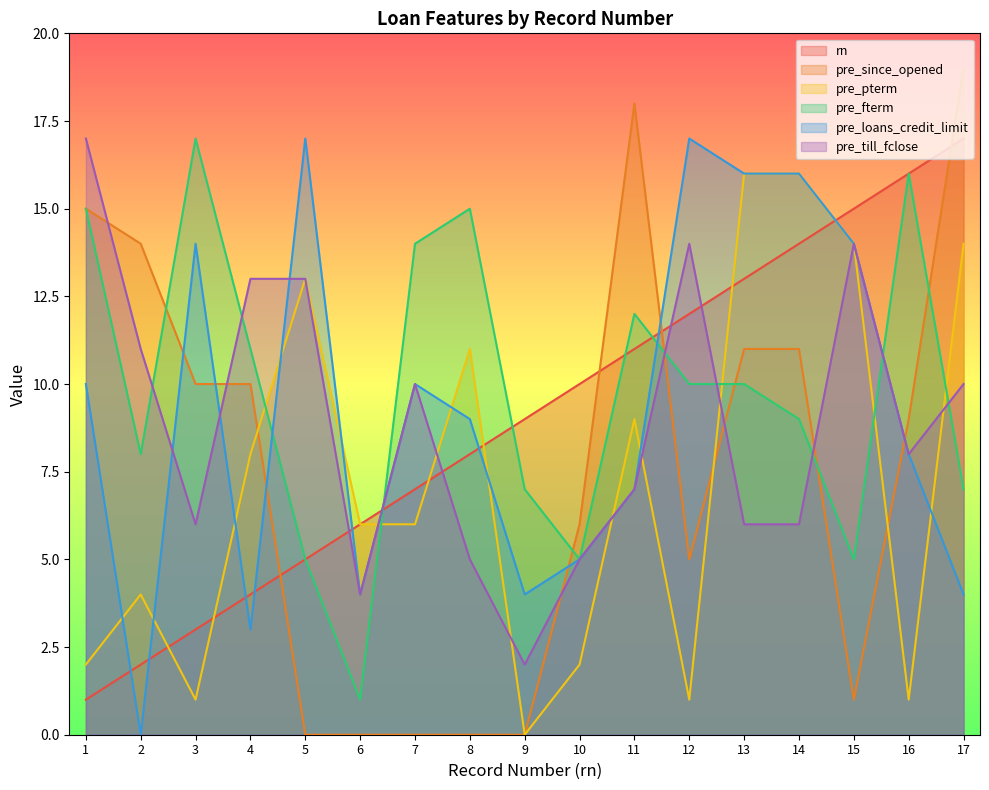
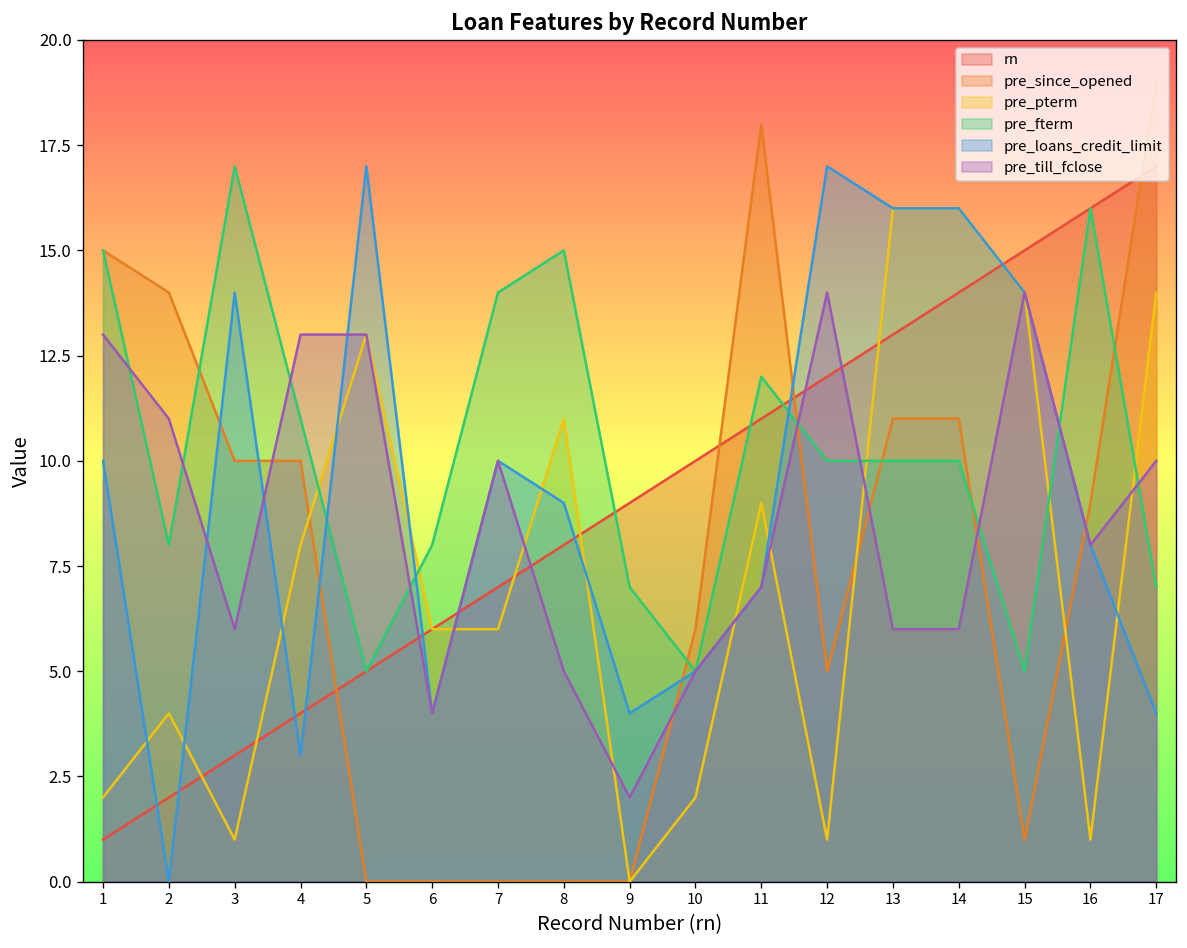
pre_till_fclose, 1: 17 -> 13
pre_fterm, 6: 1 -> 8
pre_fterm, 14: 9 -> 10
